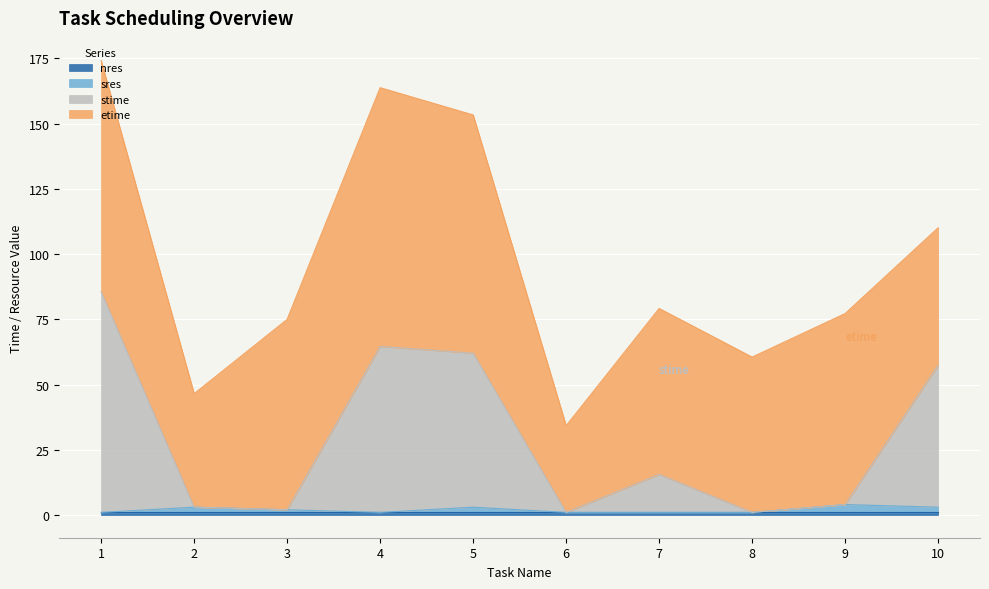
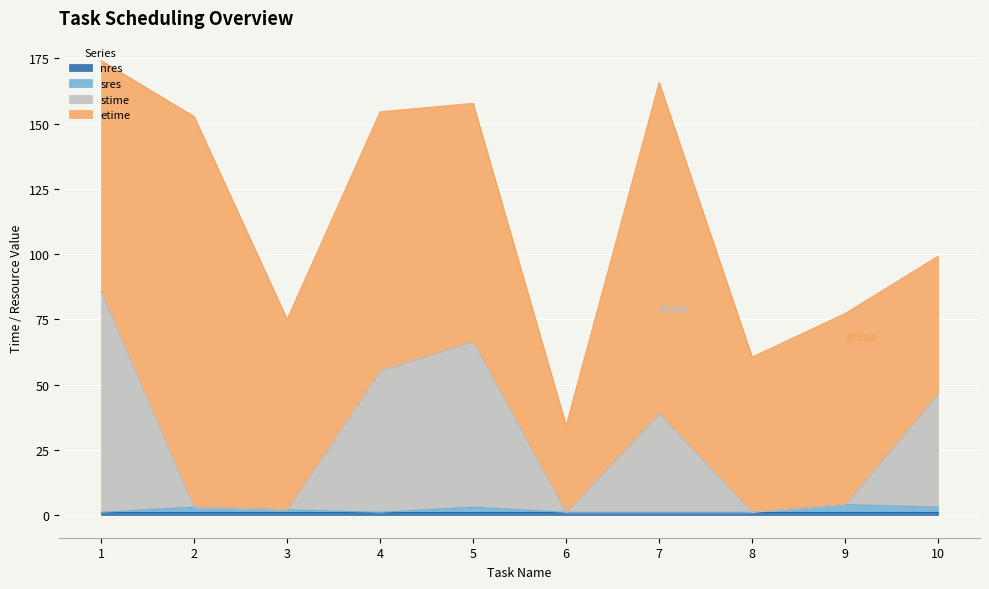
etime, 2: 43 -> 150
stime, 4: 64 -> 54
stime, 5: 59 -> 64
stime, 7: 15 -> 38
etime, 7: 64 -> 127
stime, 10: 54 -> 43
